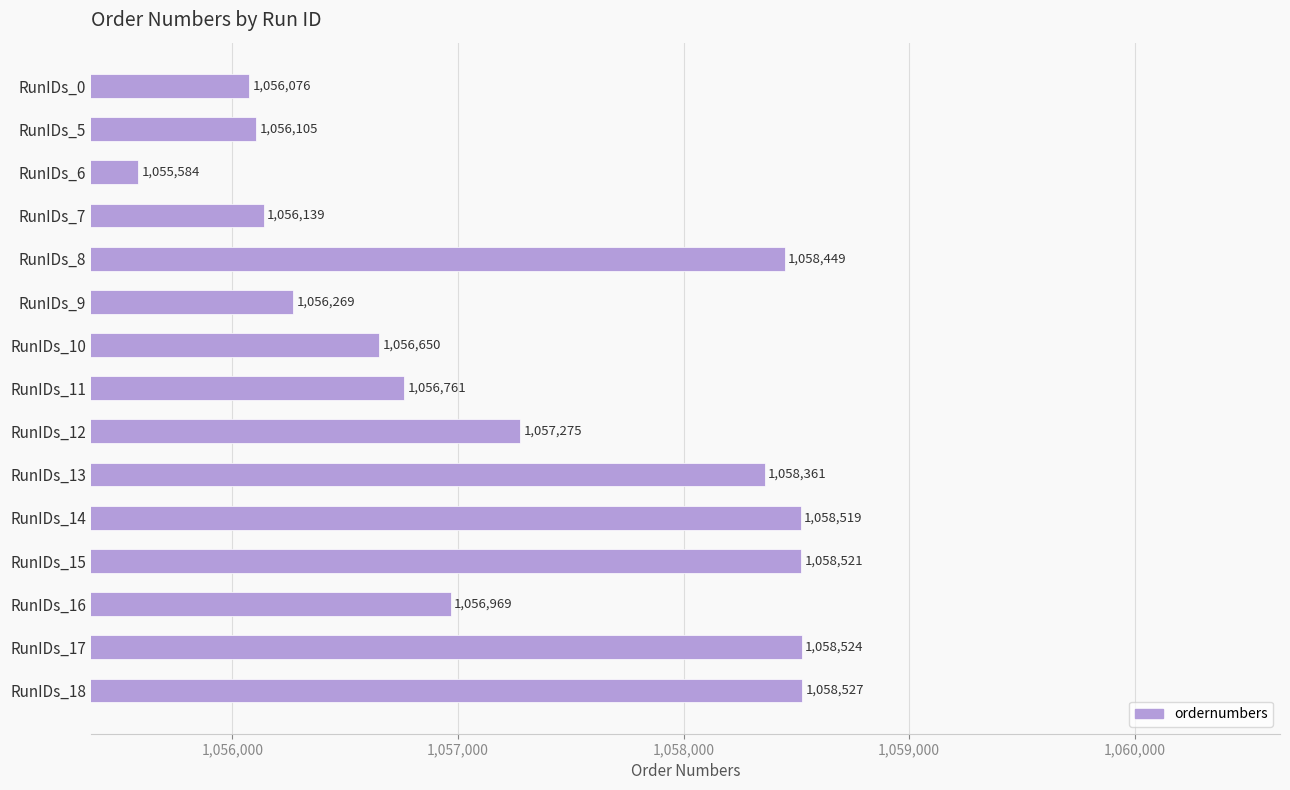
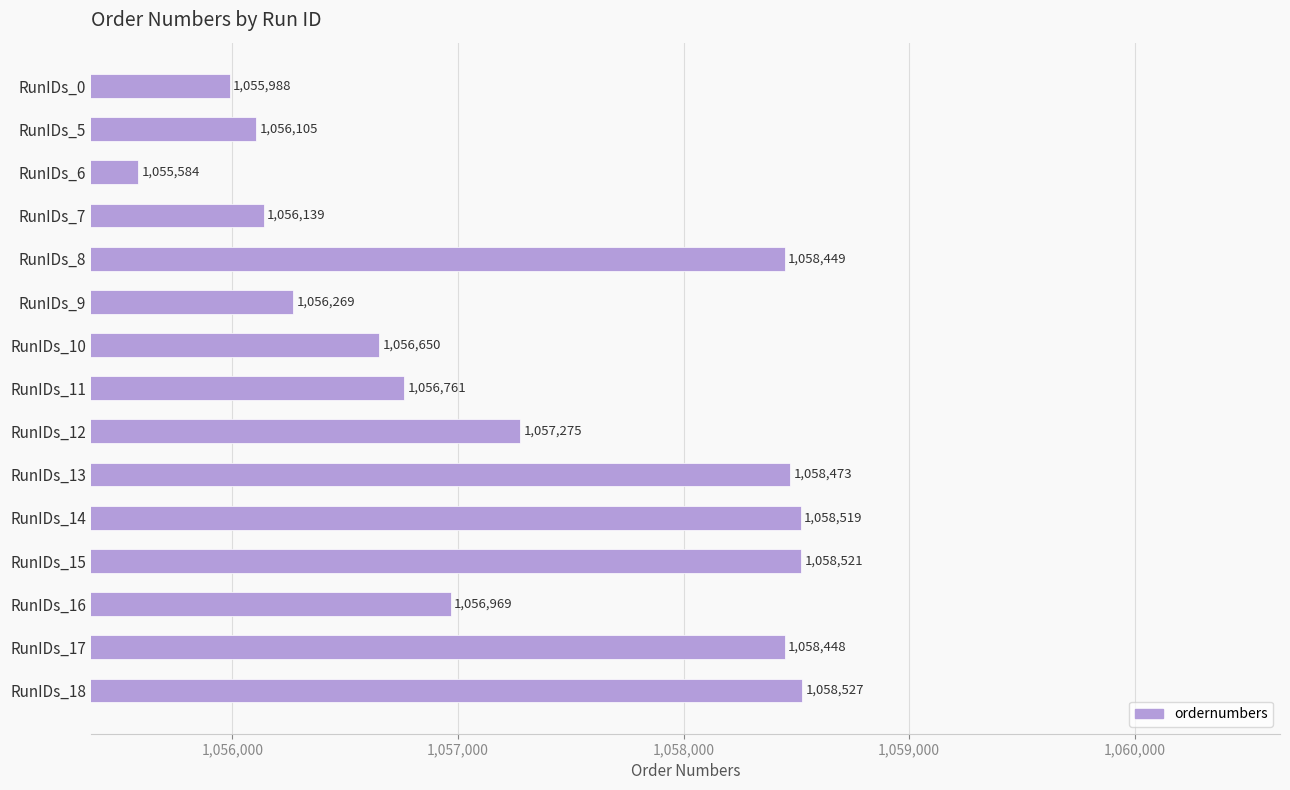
RunIDs_0: 1,056,076 -> 1,055,988
RunIDs_13: 1,058,361 -> 1,058,473
RunIDs_17: 1,058,524 -> 1,058,448
